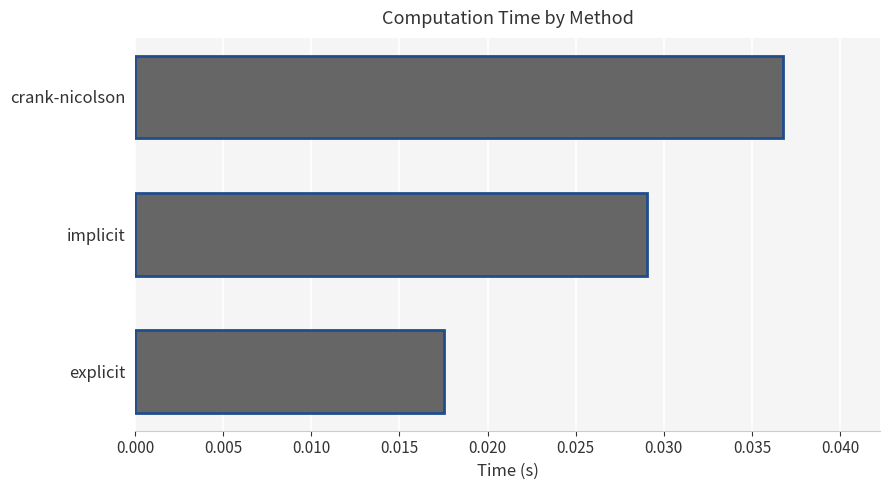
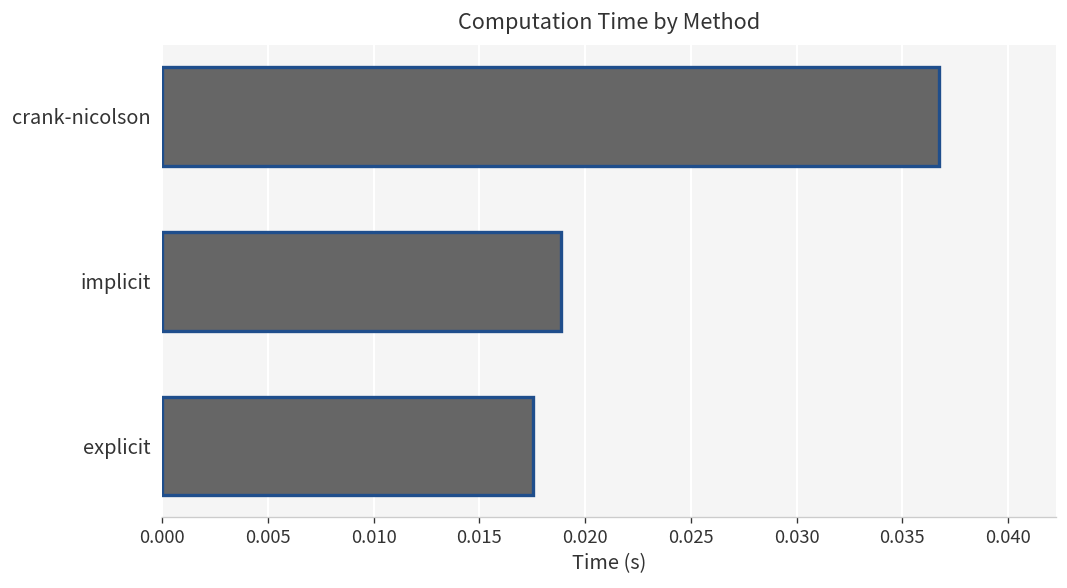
implicit: 0.0291 -> 0.0188
